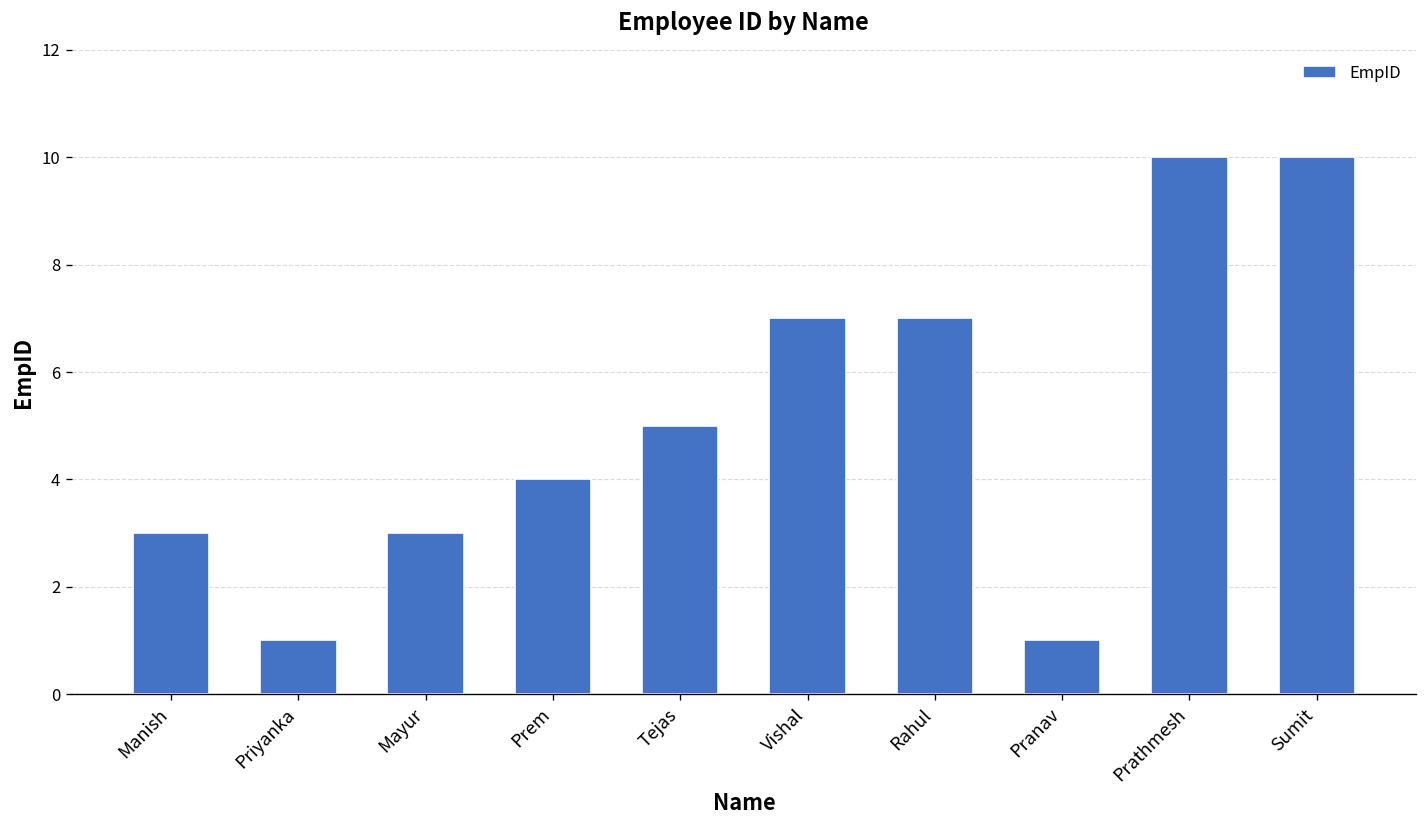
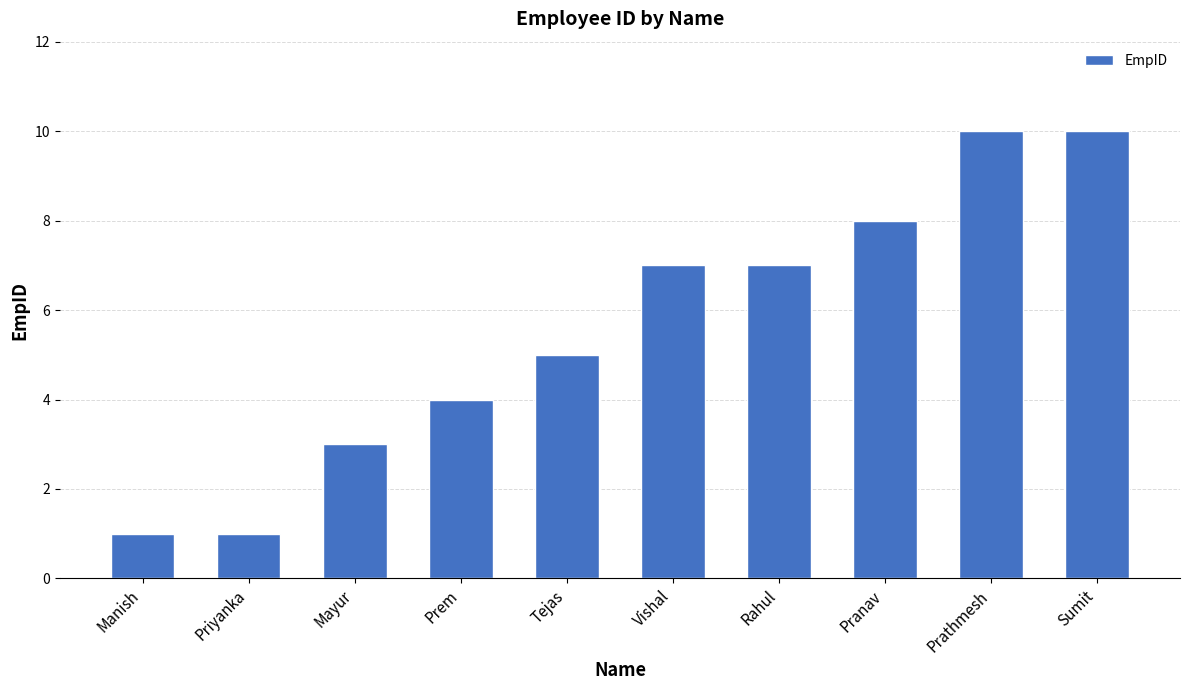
Manish: 3 -> 1
Pranav: 1 -> 8
